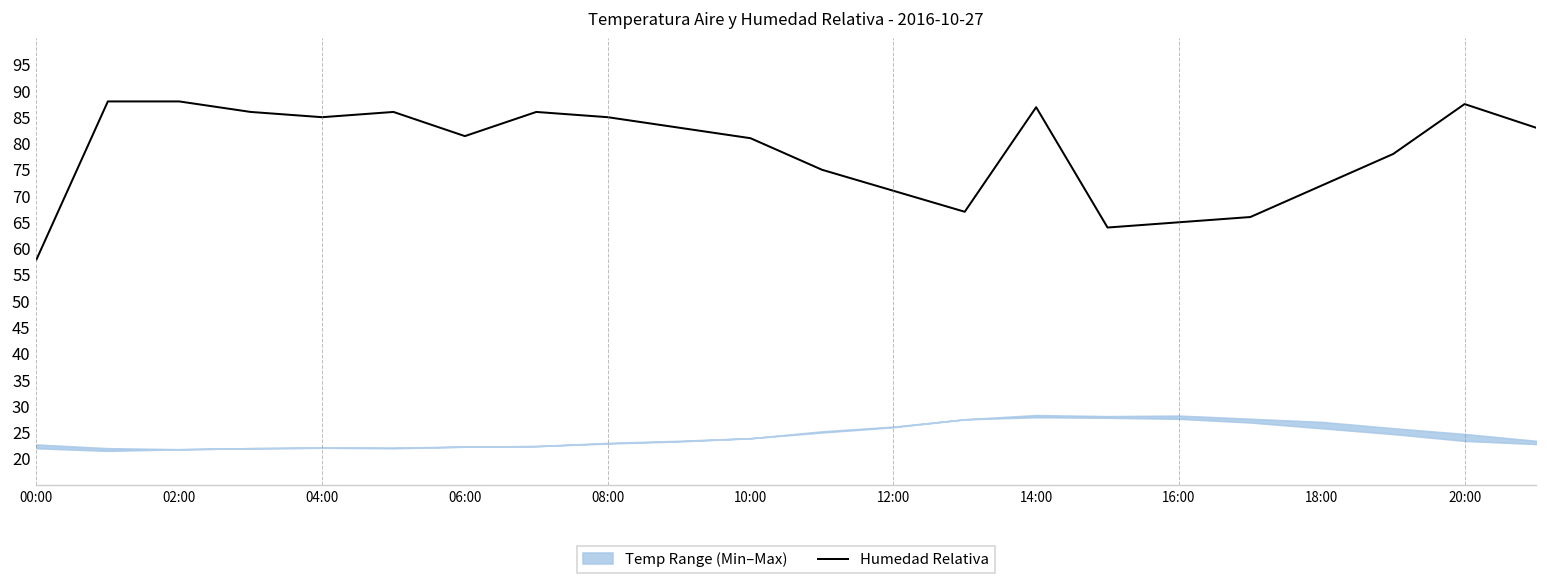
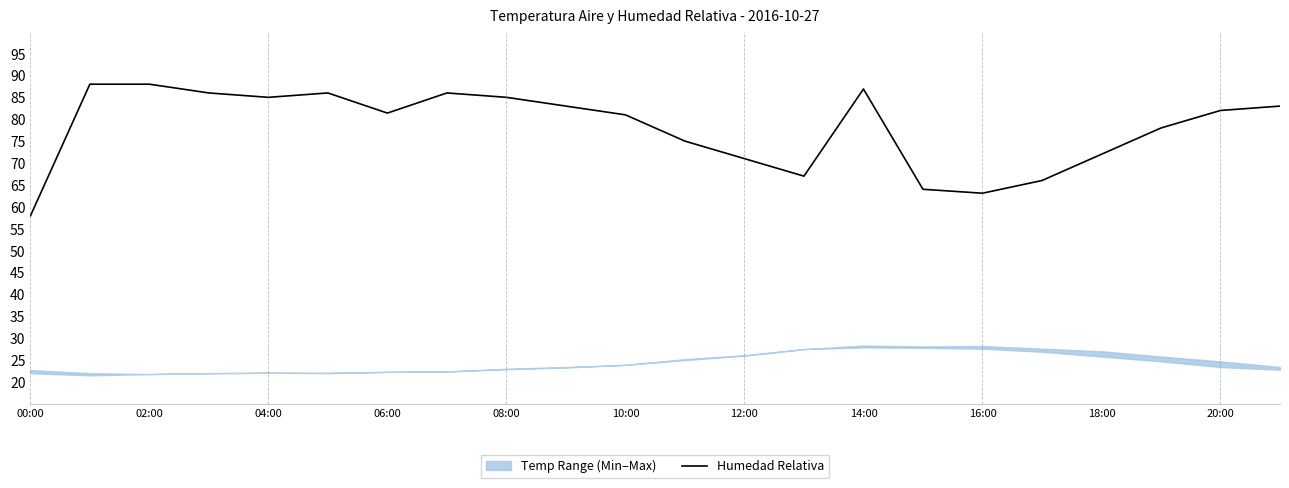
Humedad Relativa, 16:00: 65 -> 63
Humedad Relativa, 20:00: 88 -> 82
